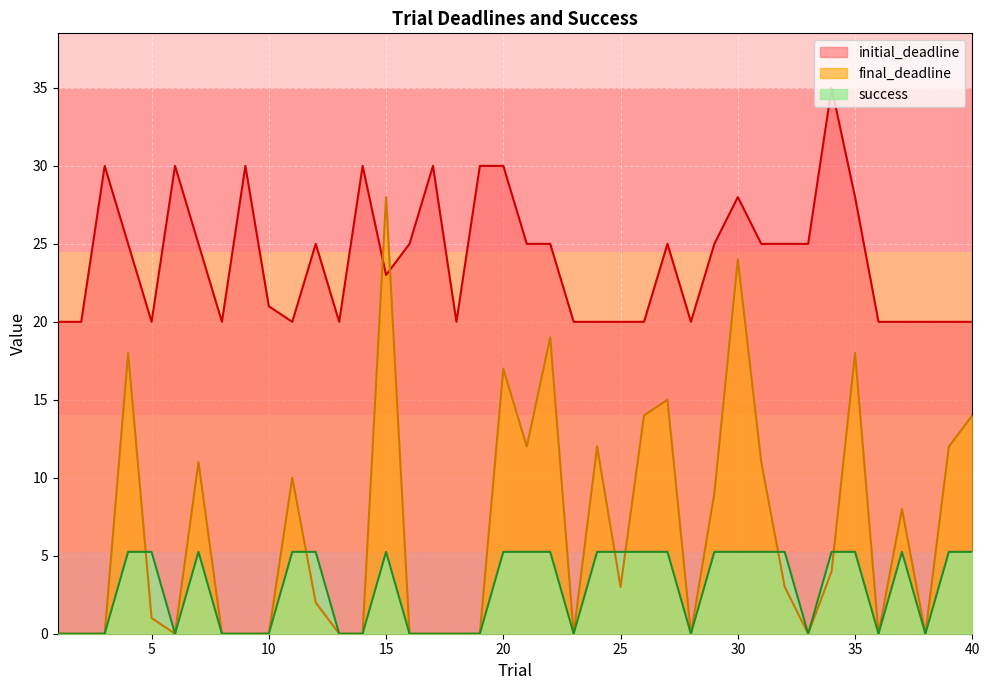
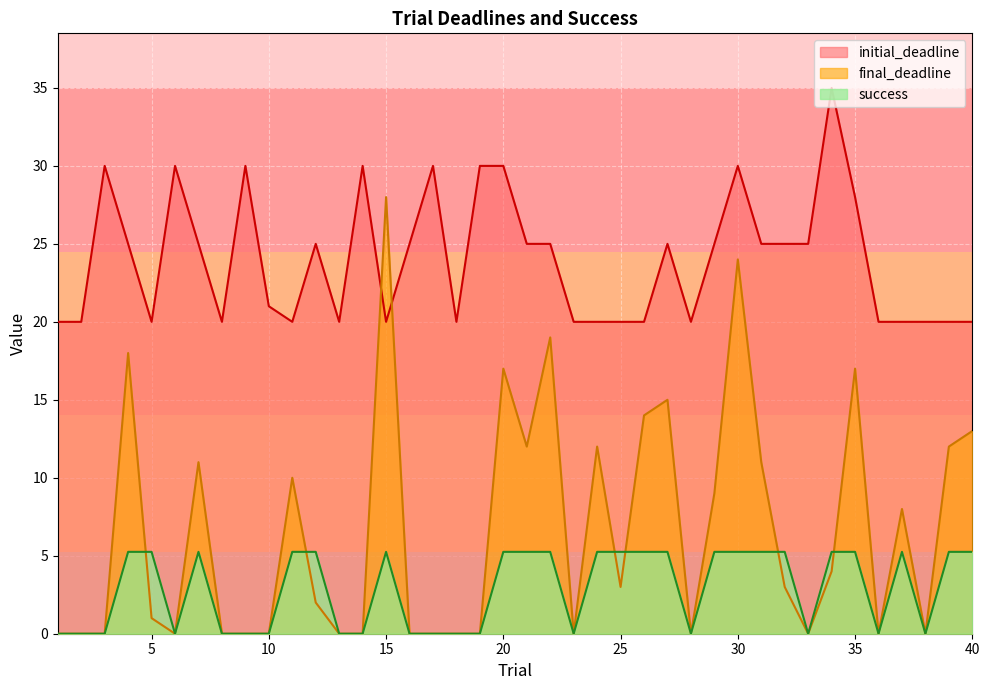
initial_deadline, 15: 23 -> 20
initial_deadline, 30: 28 -> 30
final_deadline, 35: 18 -> 17
final_deadline, 40: 14 -> 13
